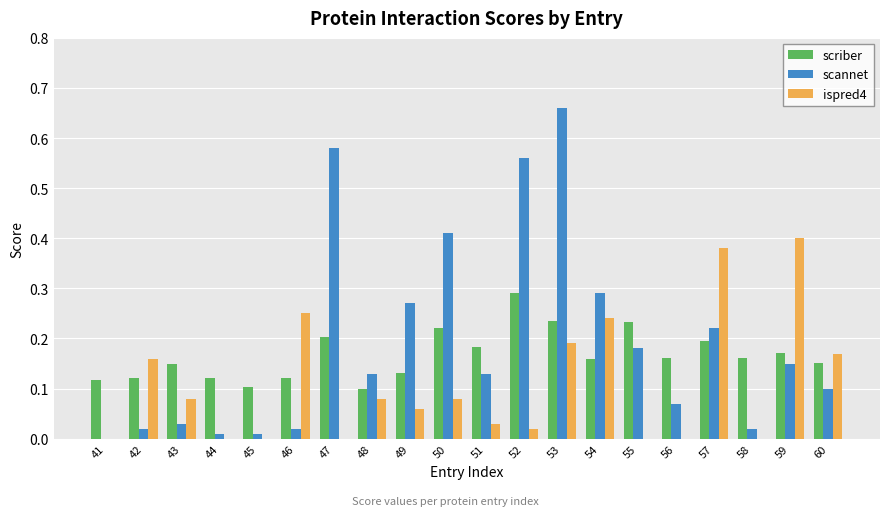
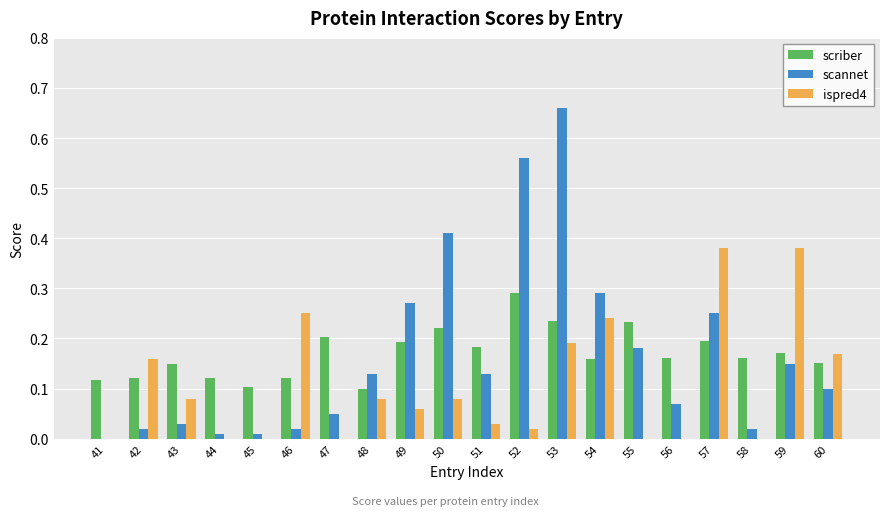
scannet, 47: 0.58 -> 0.05
scriber, 49: 0.13 -> 0.19
scannet, 57: 0.22 -> 0.25
ispred4, 59: 0.40 -> 0.38
